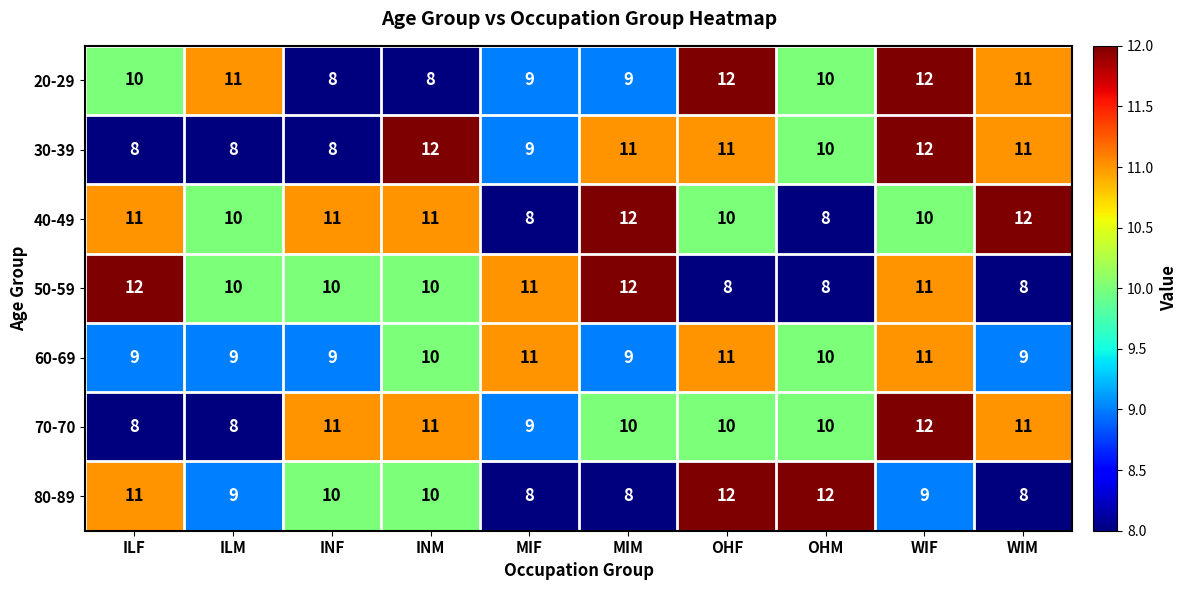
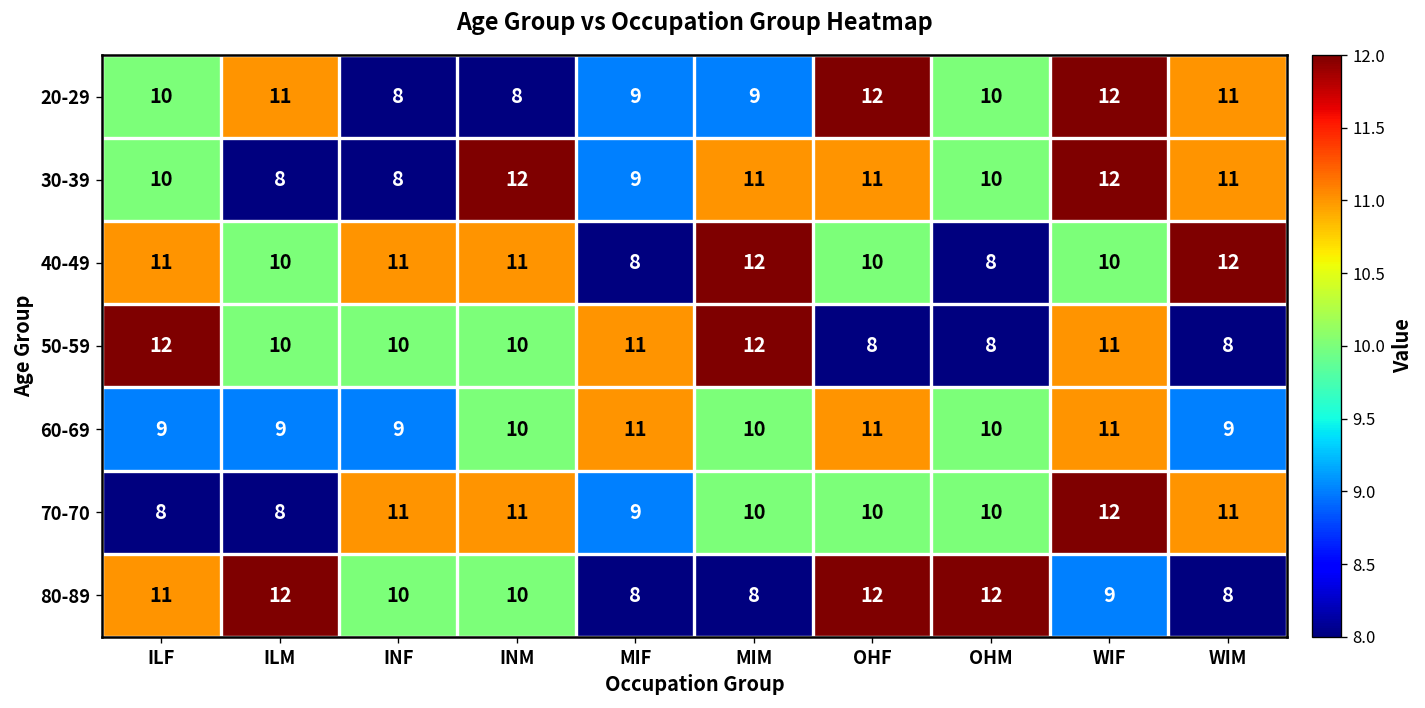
30-39, ILF: 8 -> 10
60-69, MIM: 9 -> 10
80-89, ILM: 9 -> 12
